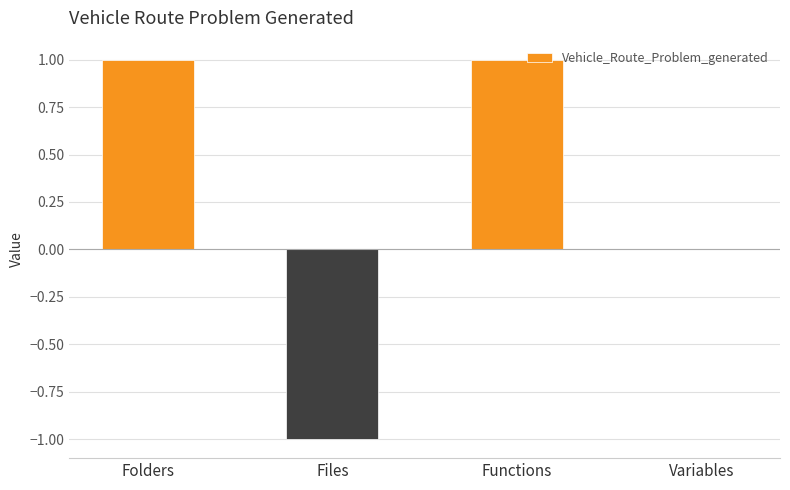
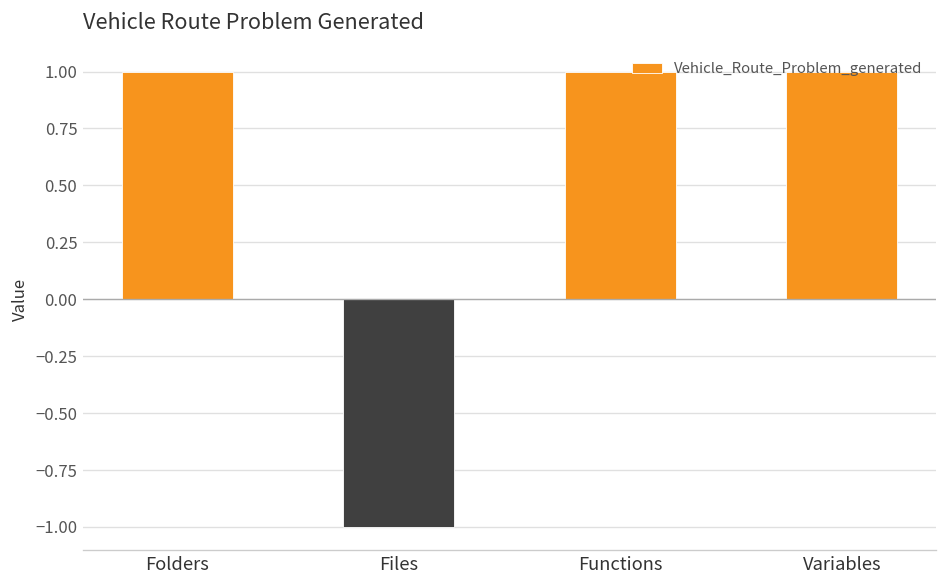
Variables: 0 -> 1
